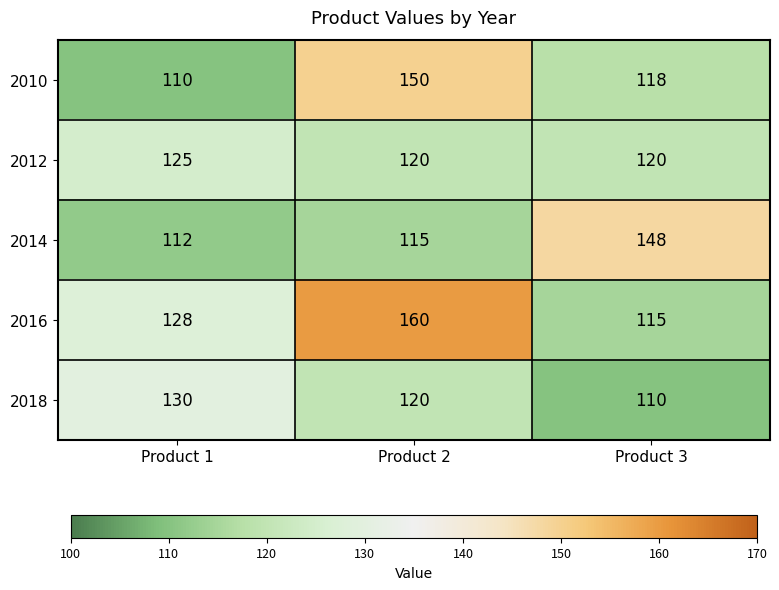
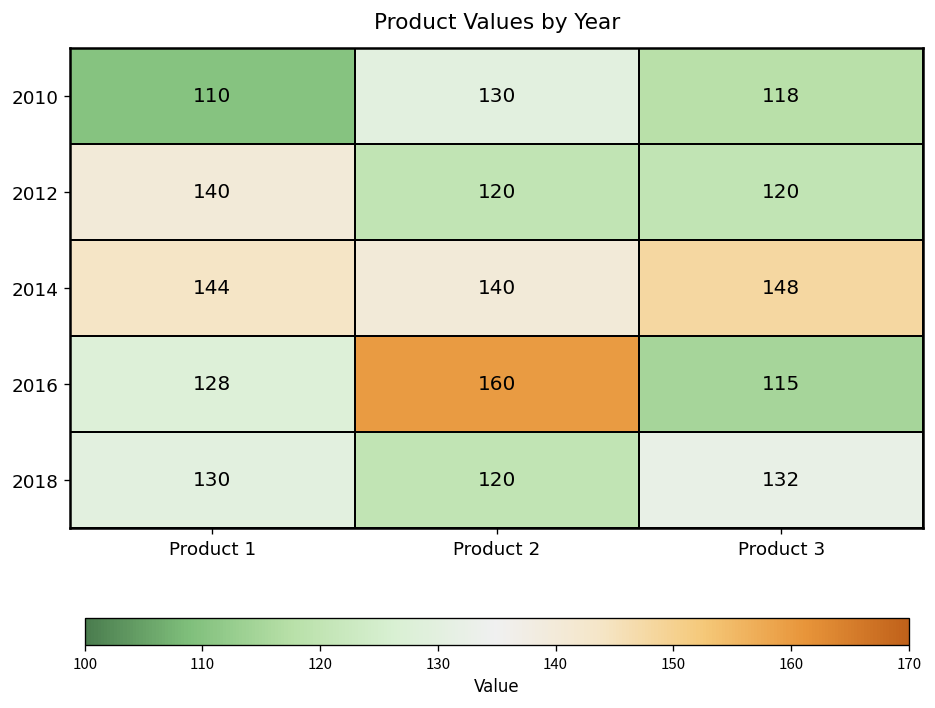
2010, Product 2: 150 -> 130
2012, Product 1: 125 -> 140
2014, Product 1: 112 -> 144
2014, Product 2: 115 -> 140
2018, Product 3: 110 -> 132
